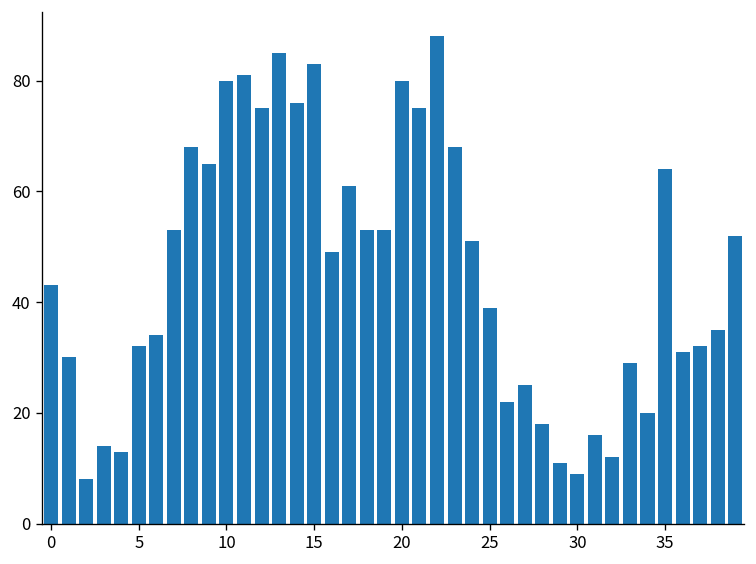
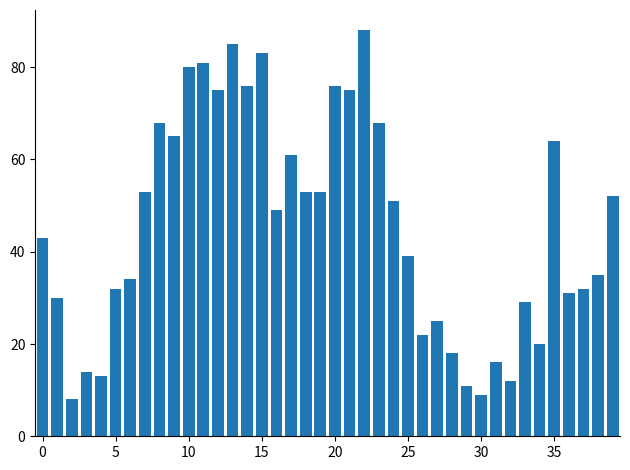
20: 80 -> 76
